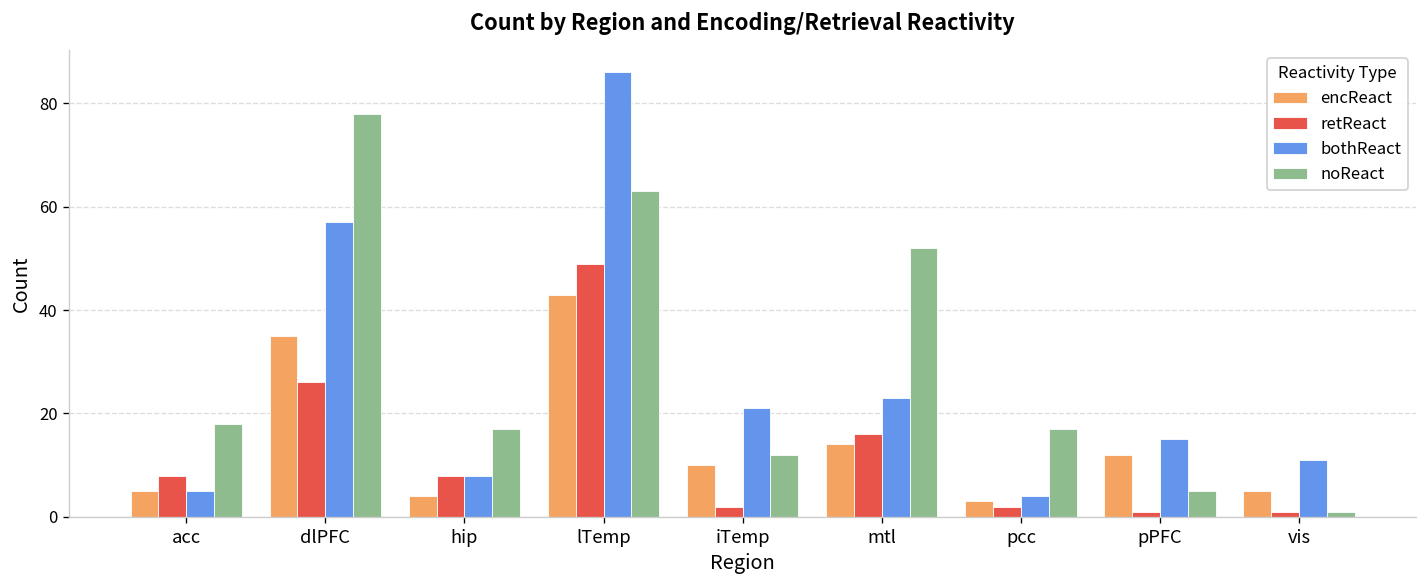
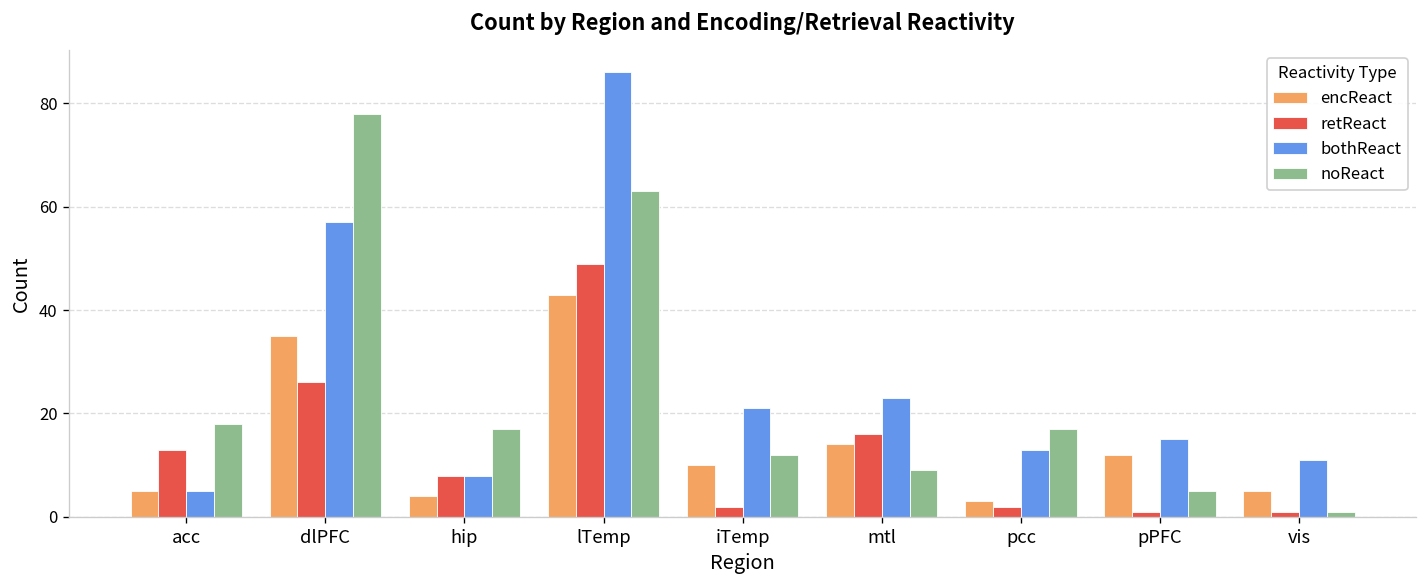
retReact, acc: 8 -> 13
noReact, mtl: 52 -> 9
bothReact, pcc: 4 -> 13
